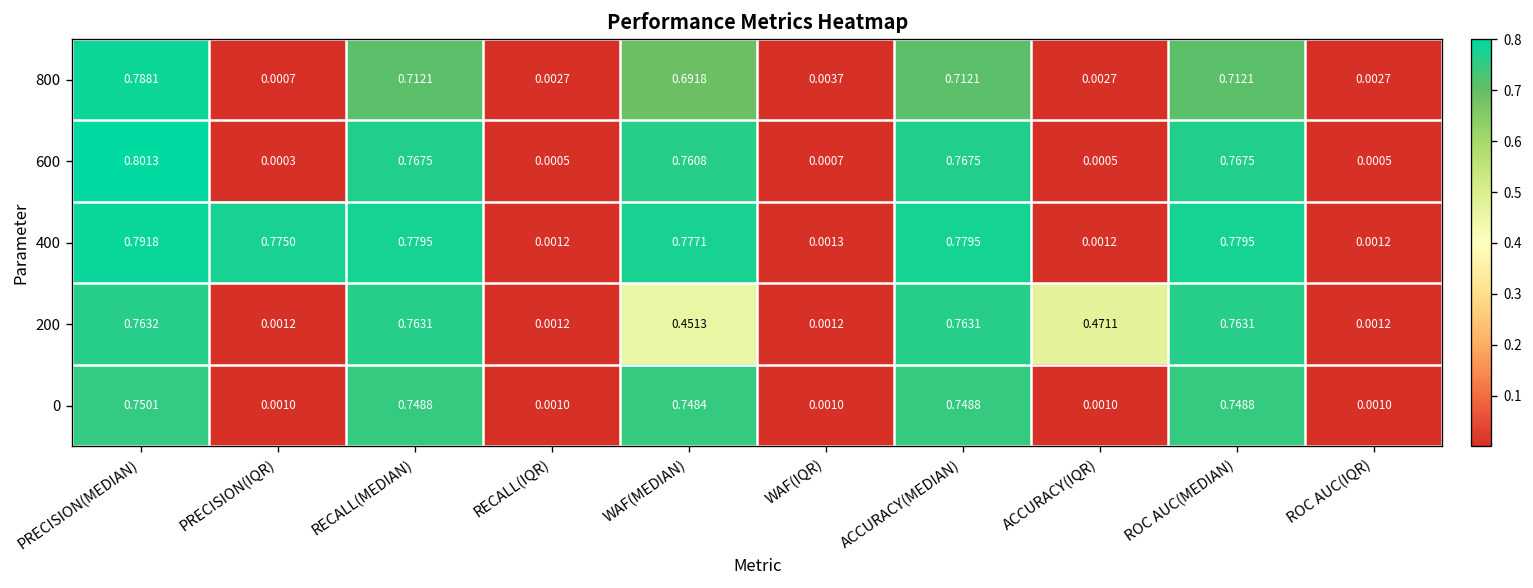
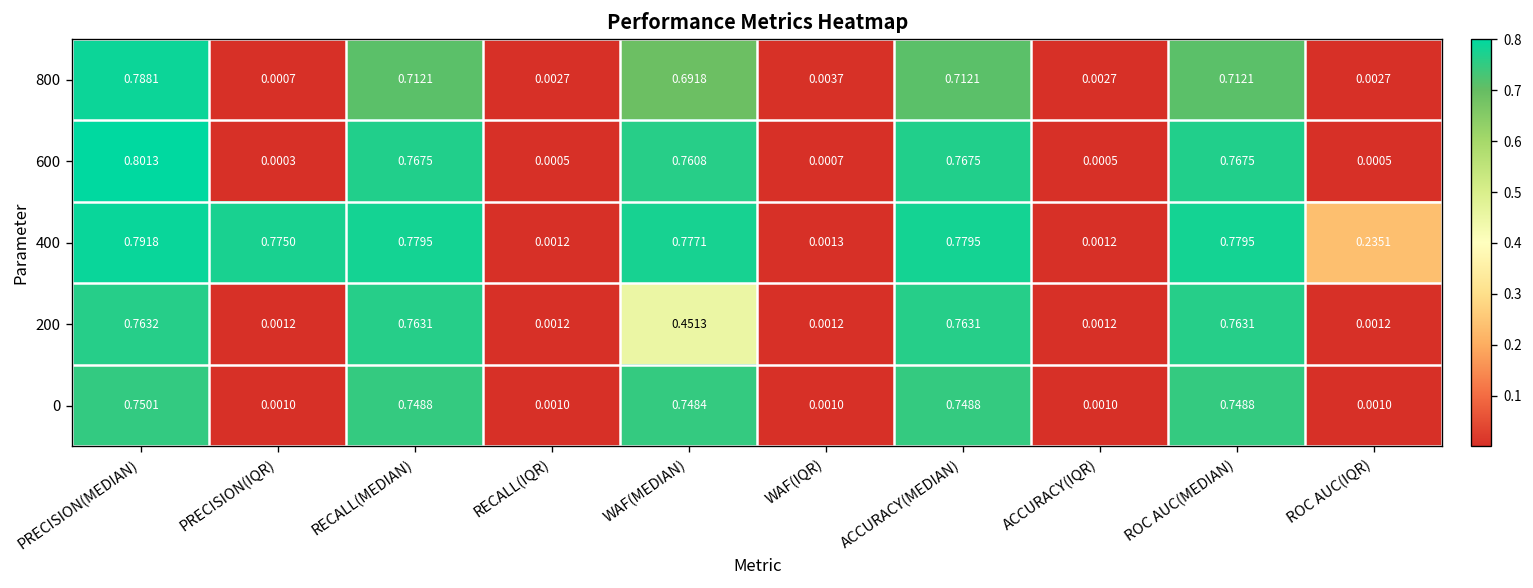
400, ROC AUC(IQR): 0.0012 -> 0.2351
200, ACCURACY(IQR): 0.4711 -> 0.0012
